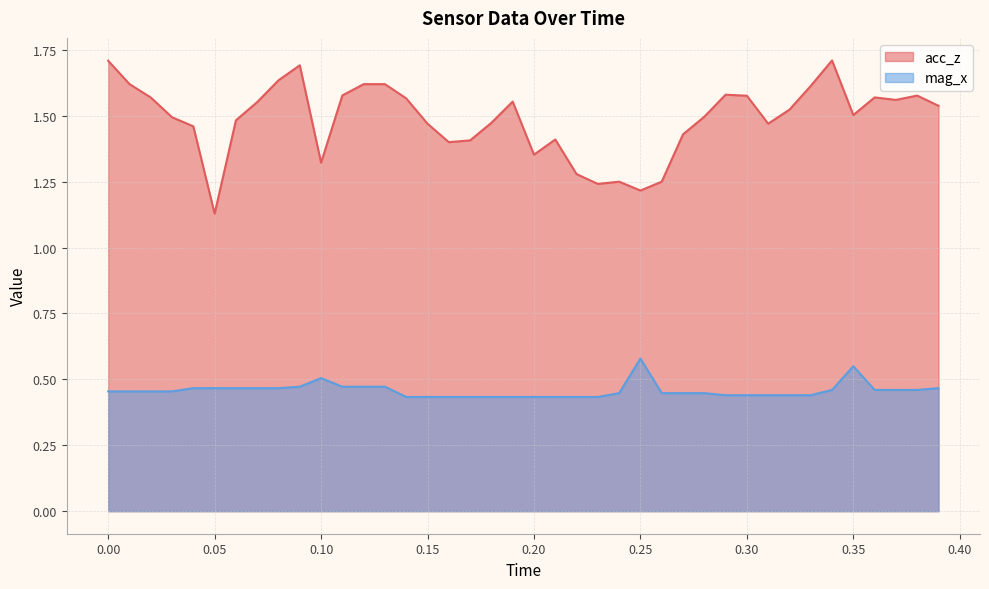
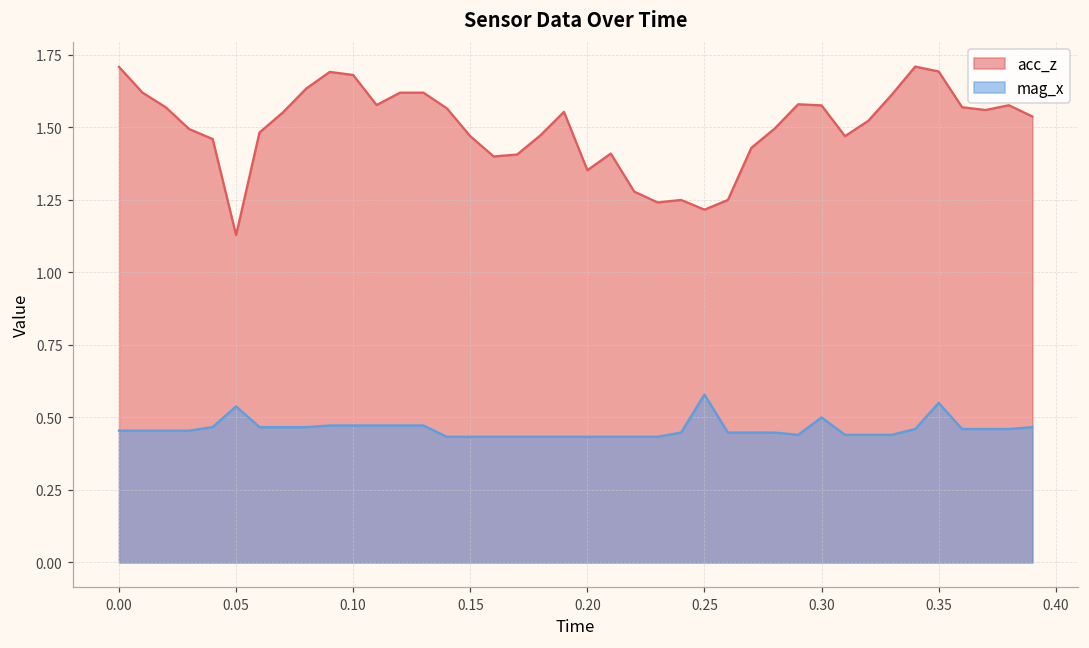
mag_x, 0.05: 0.47 -> 0.54
acc_z, 0.10: 1.32 -> 1.68
mag_x, 0.10: 0.50 -> 0.47
mag_x, 0.30: 0.44 -> 0.50
acc_z, 0.35: 1.50 -> 1.69
